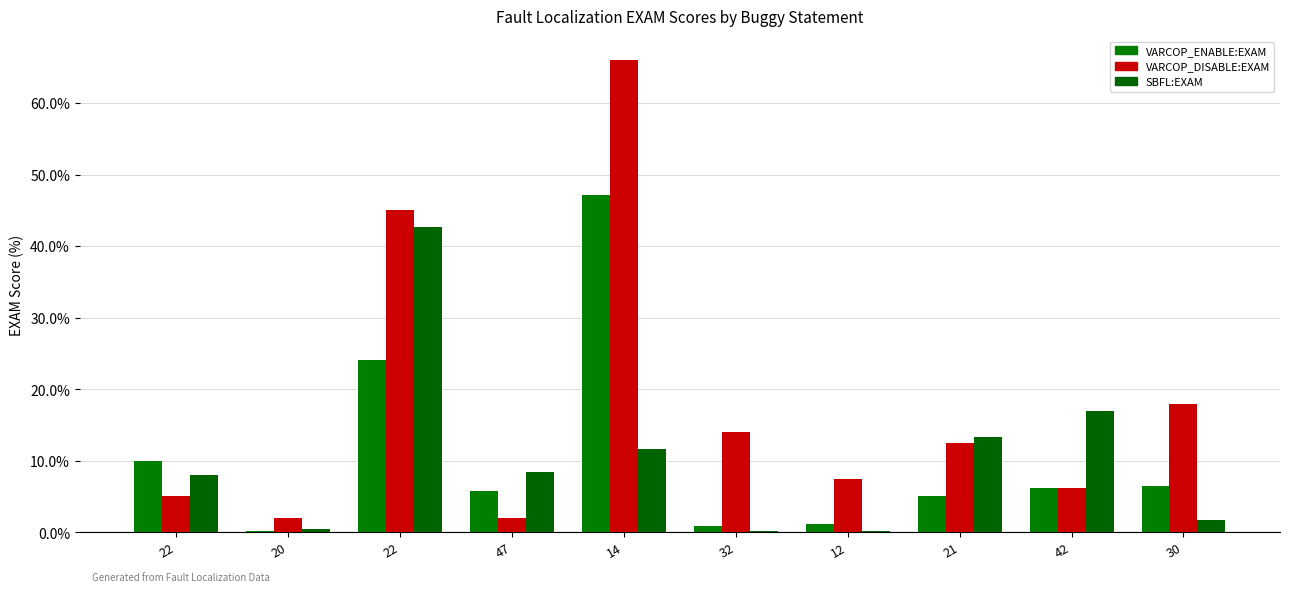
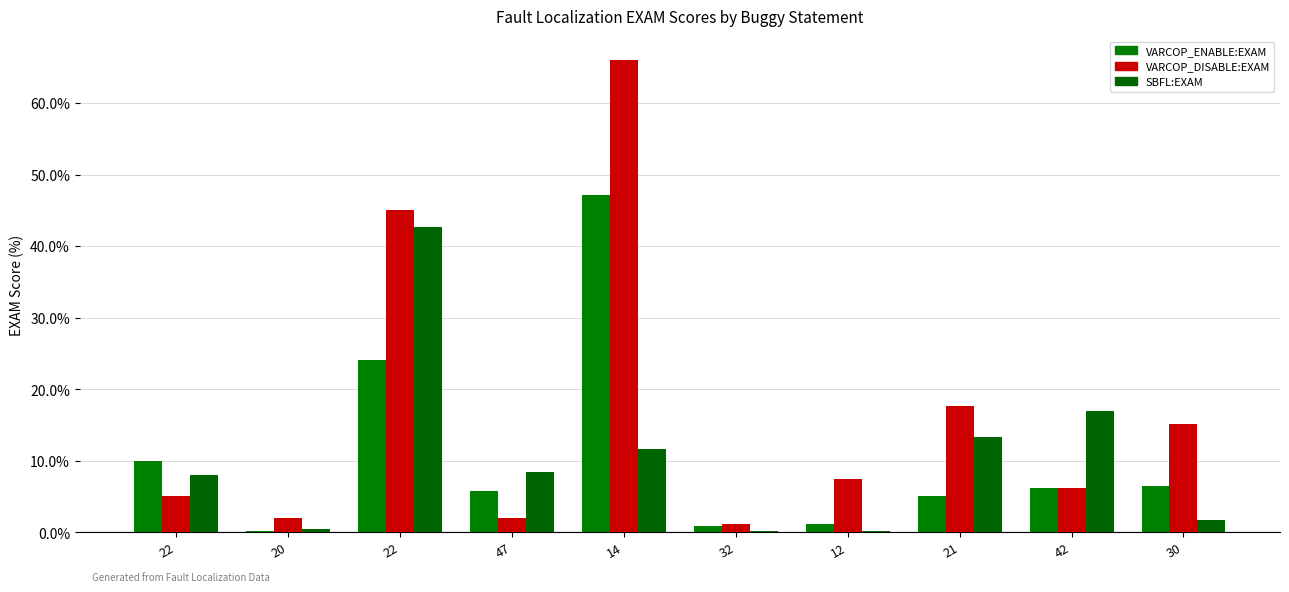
VARCOP_DISABLE:EXAM, 32: 14% -> 1%
VARCOP_DISABLE:EXAM, 21: 13% -> 18%
VARCOP_DISABLE:EXAM, 30: 18% -> 15%
